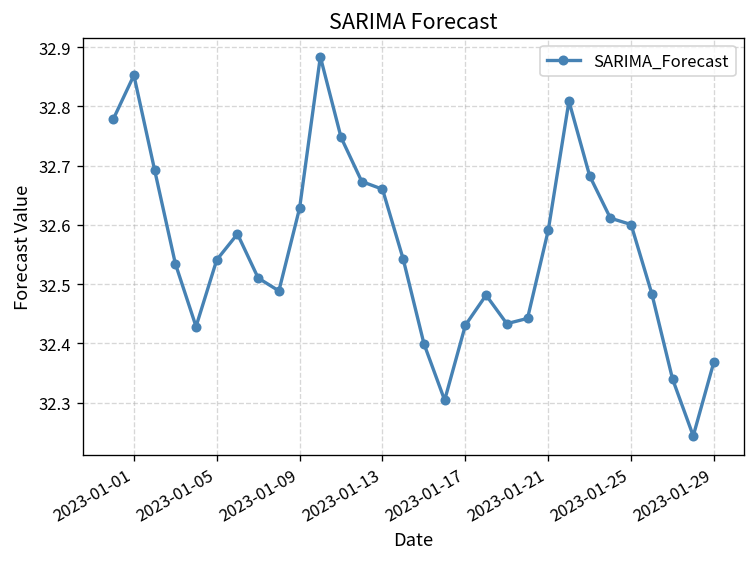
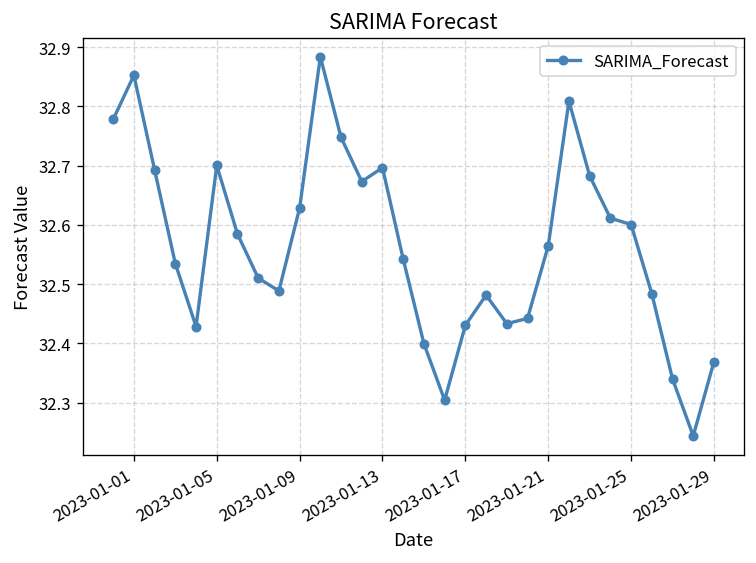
2023-01-05: 32.54 -> 32.70
2023-01-13: 32.66 -> 32.70
2023-01-21: 32.59 -> 32.56
